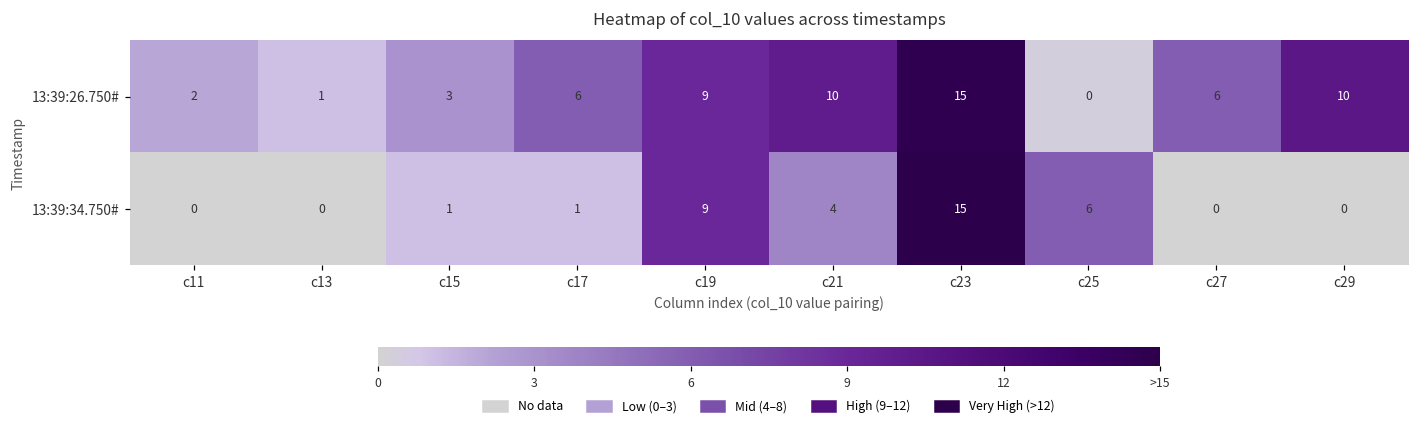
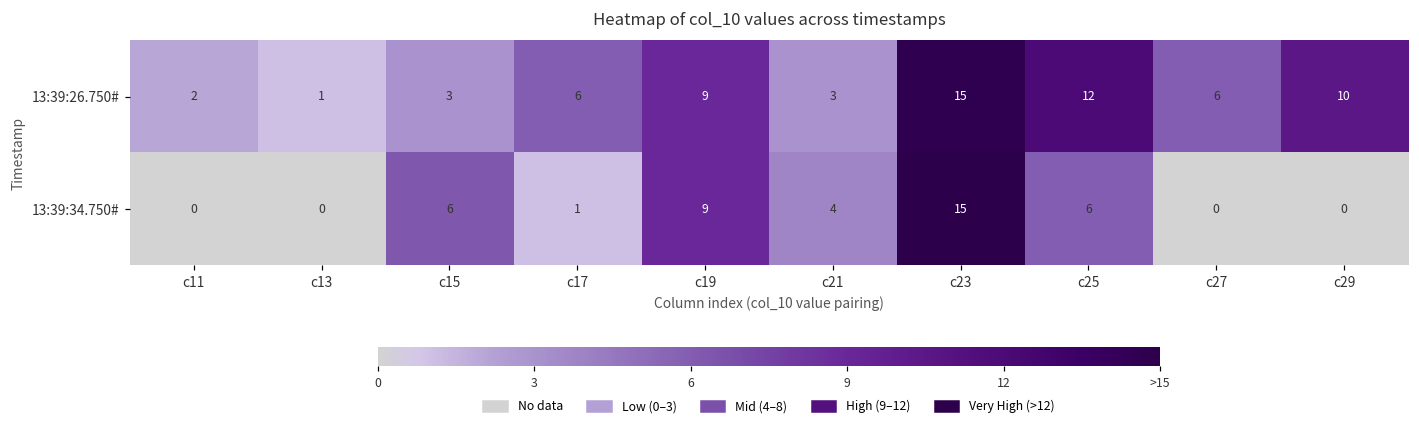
13:39:26.750#, c21: 10 -> 3
13:39:26.750#, c25: 0 -> 12
13:39:34.750#, c15: 1 -> 6
